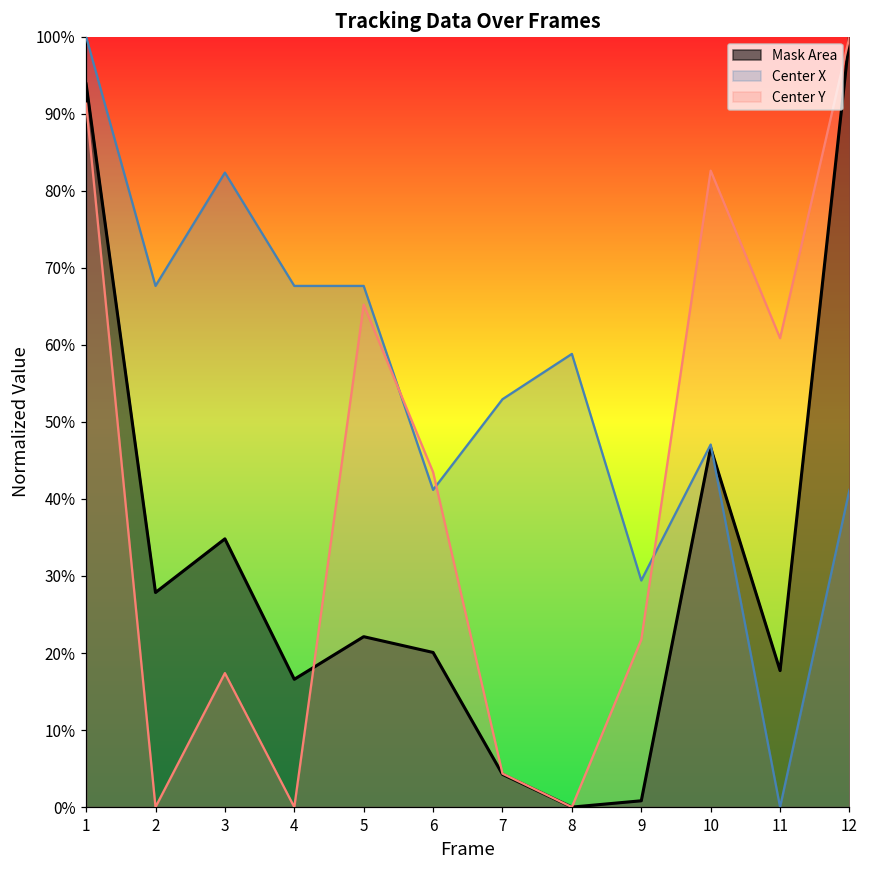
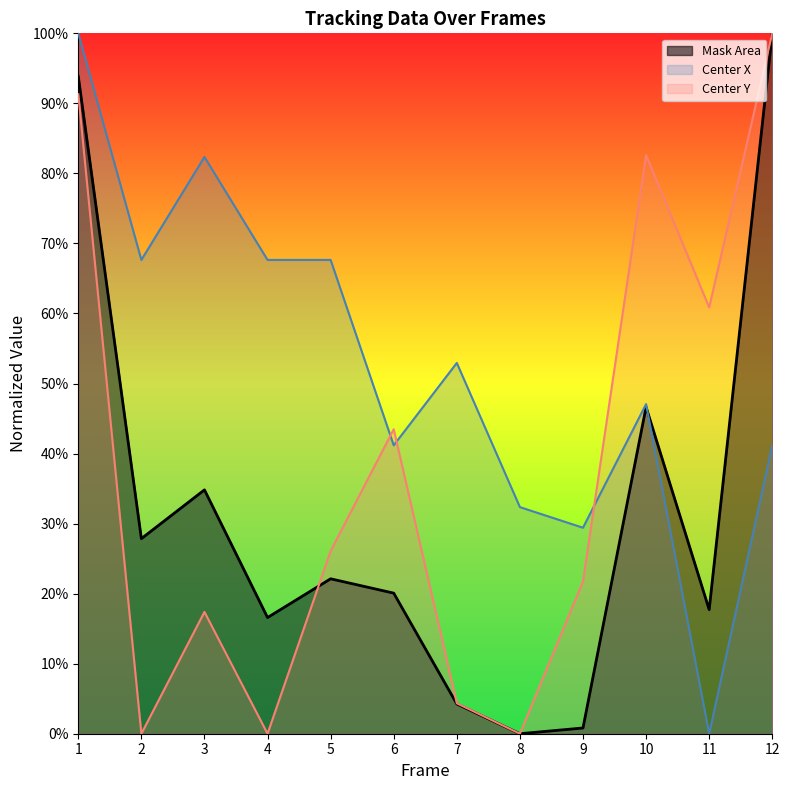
Center Y, 5: 65% -> 26%
Center X, 8: 59% -> 32%
